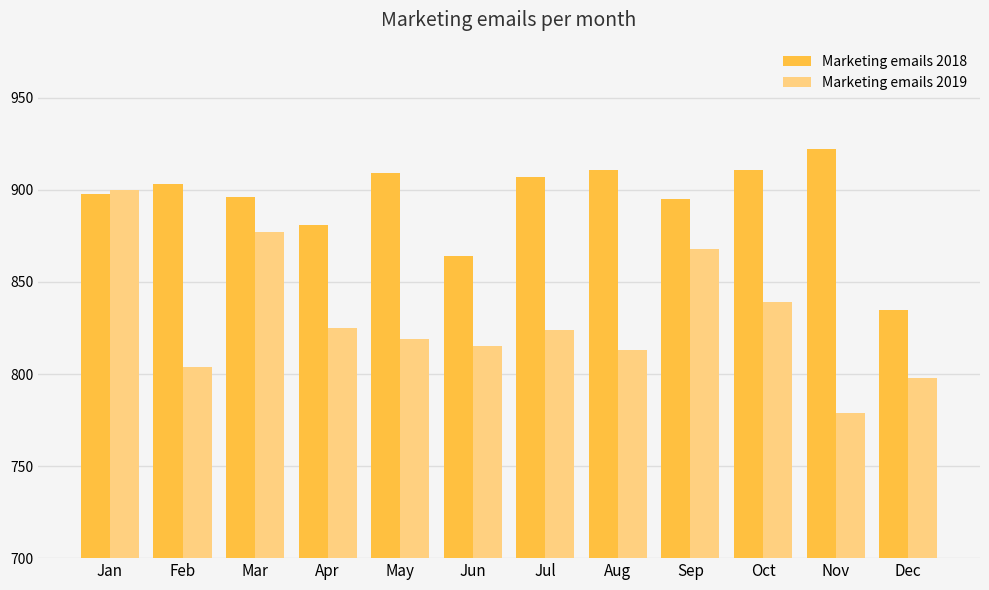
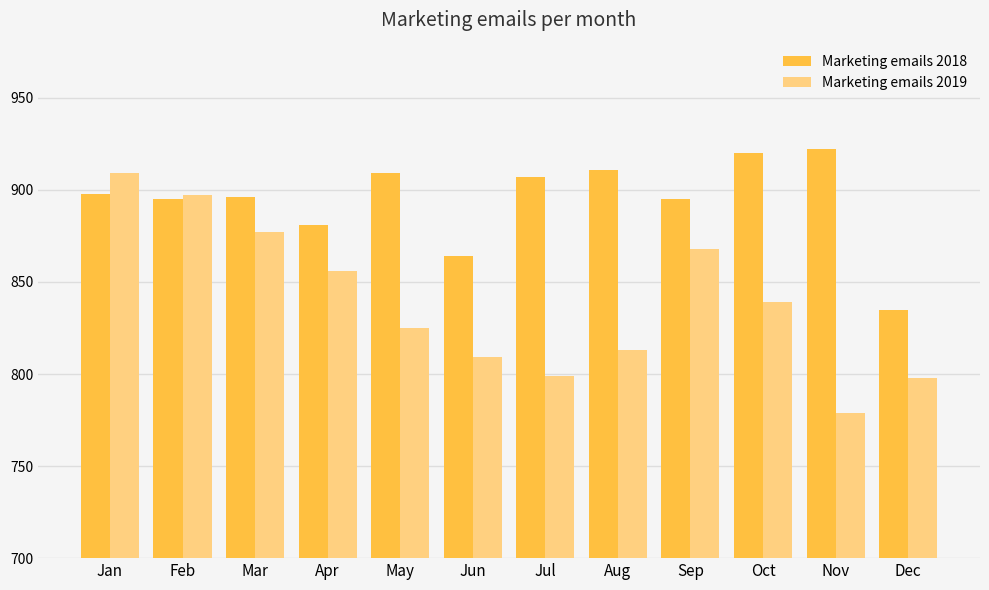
Marketing emails 2019, Jan: 900 -> 909
Marketing emails 2018, Feb: 903 -> 895
Marketing emails 2019, Feb: 804 -> 897
Marketing emails 2019, Apr: 825 -> 856
Marketing emails 2019, May: 819 -> 825
Marketing emails 2019, Jun: 815 -> 809
Marketing emails 2019, Jul: 824 -> 799
Marketing emails 2018, Oct: 911 -> 920
